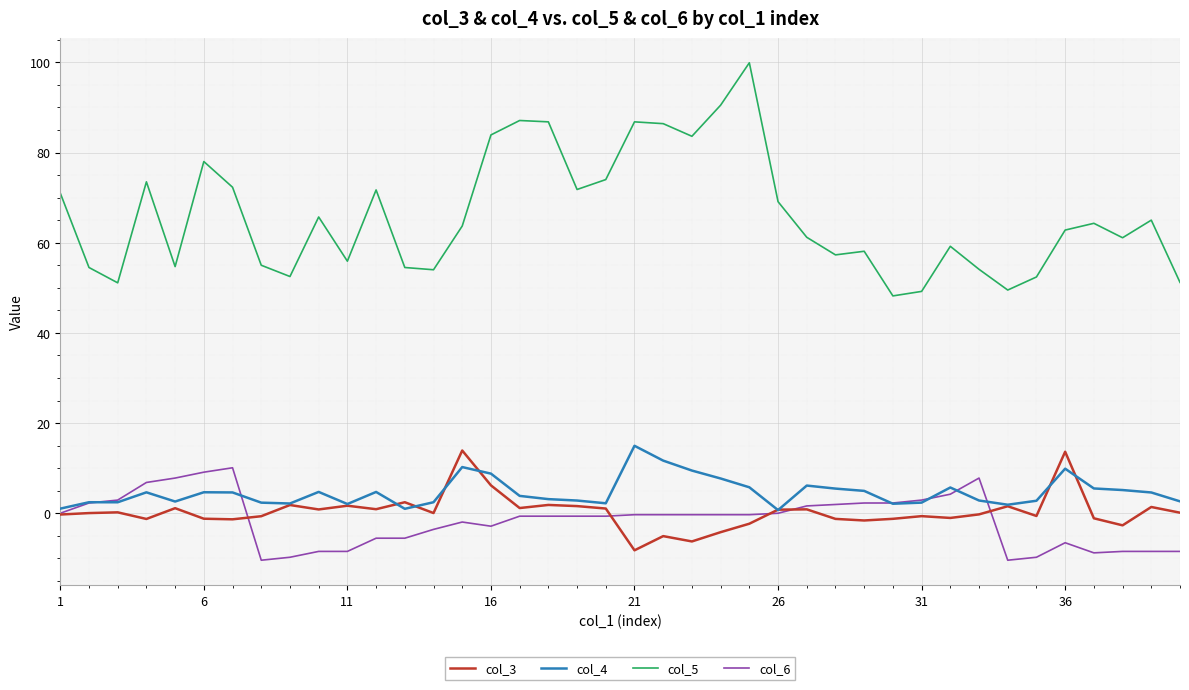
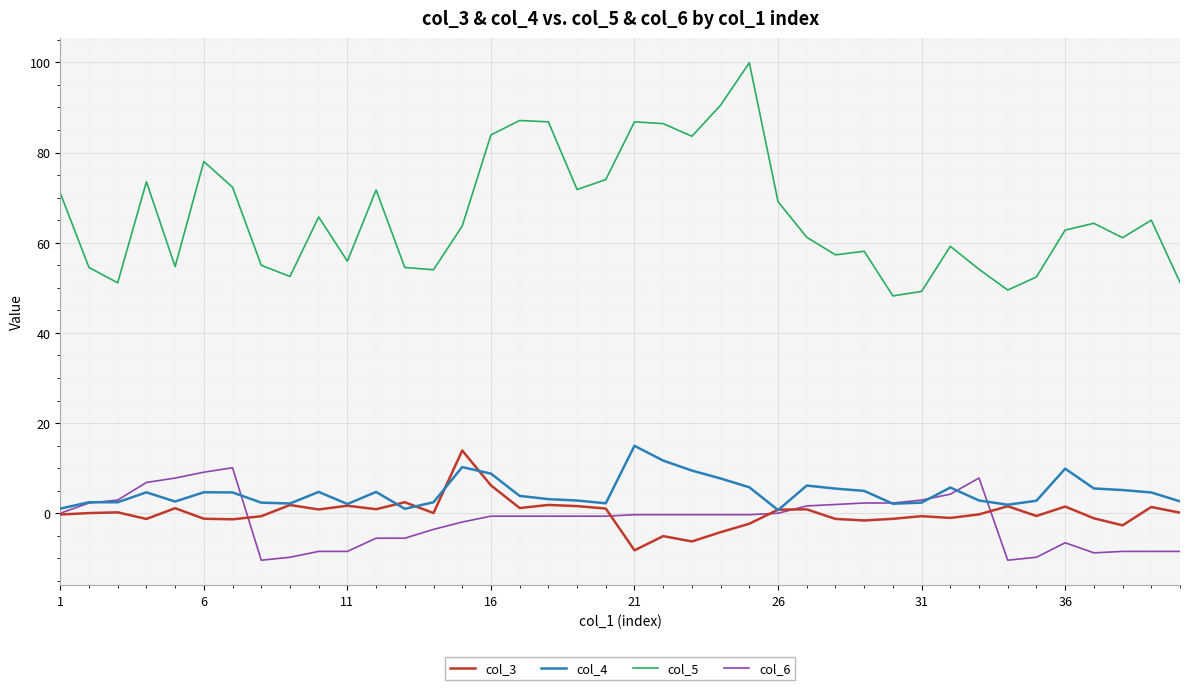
col_6, 16: -3 -> -1
col_3, 36: 14 -> 1
